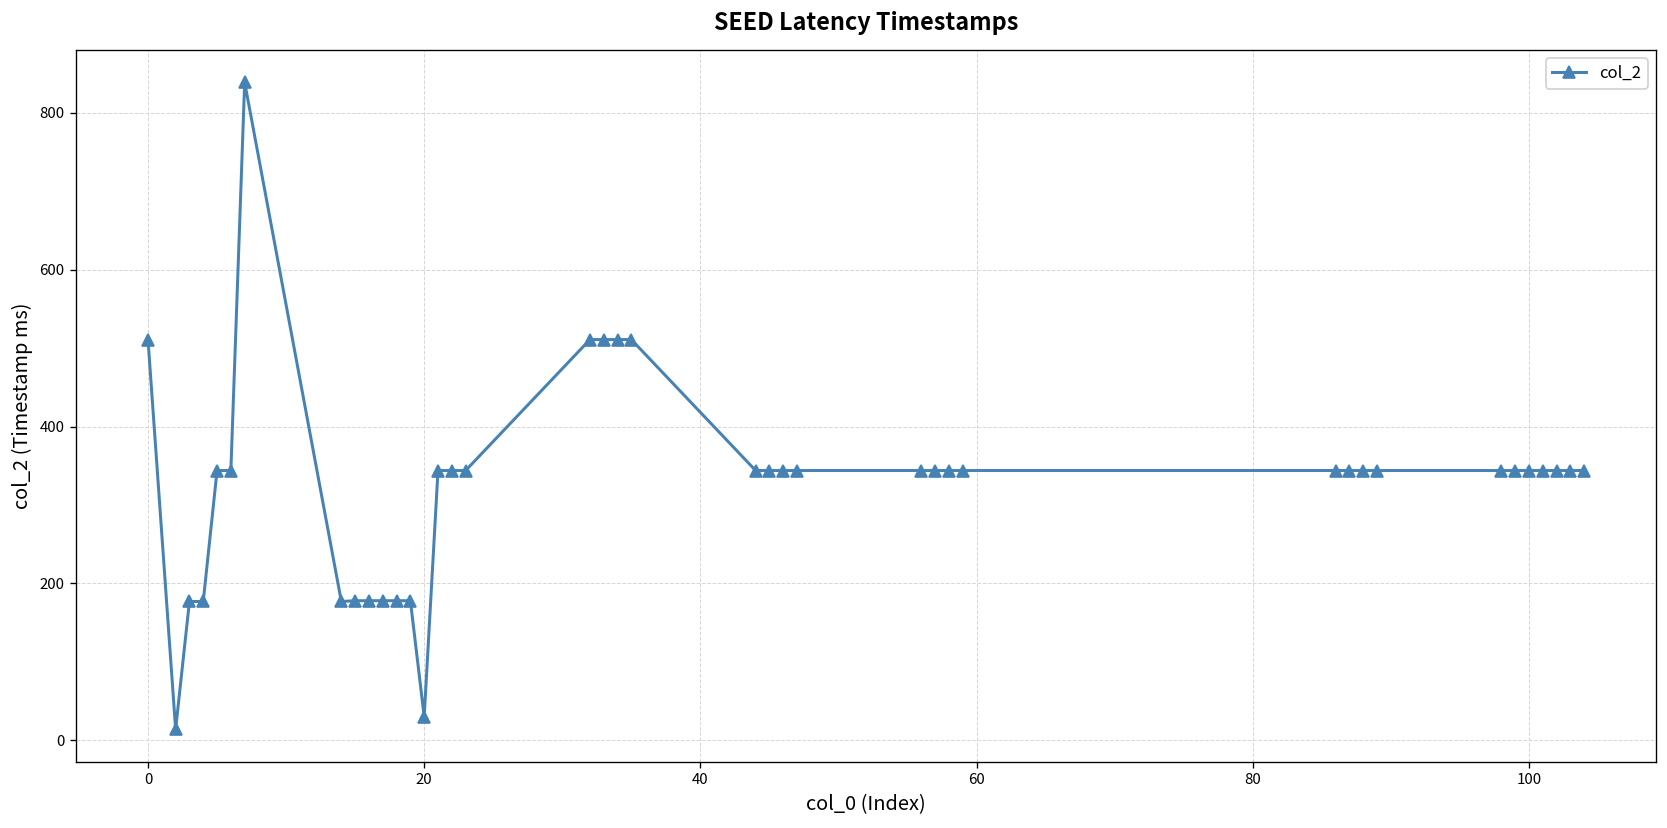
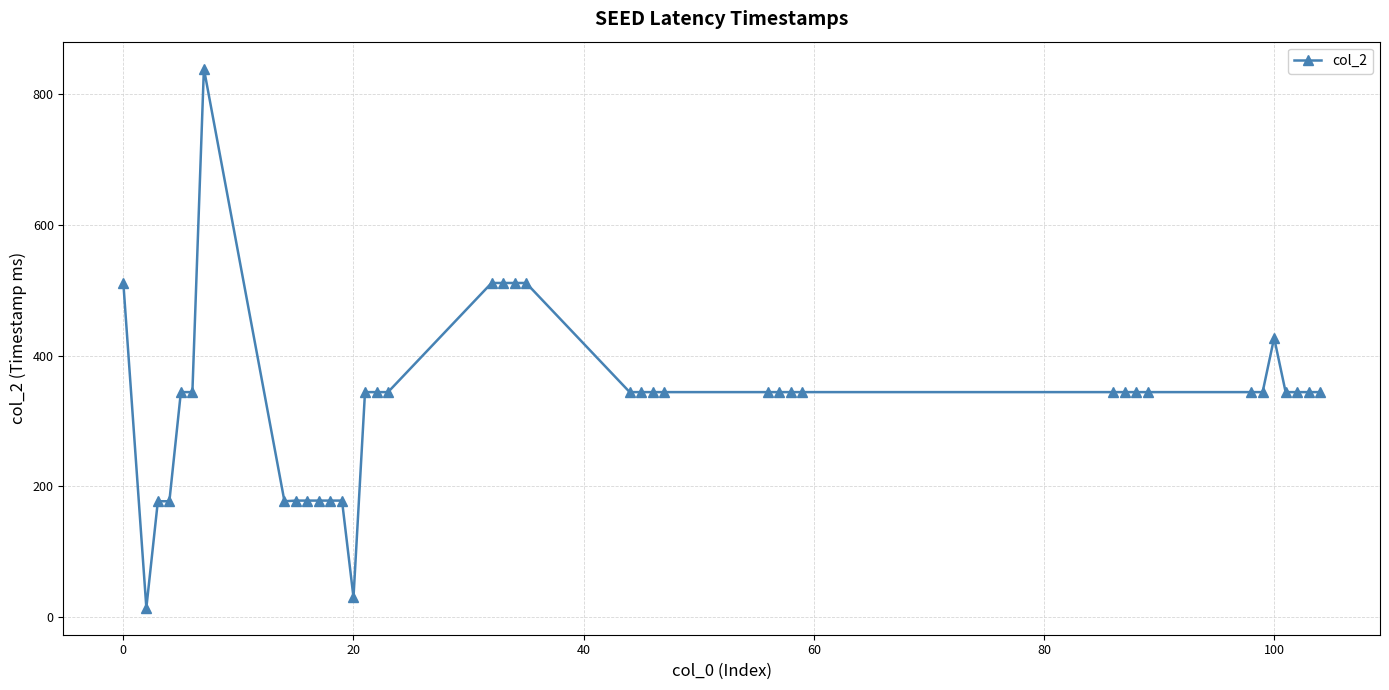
100: 340 -> 430
